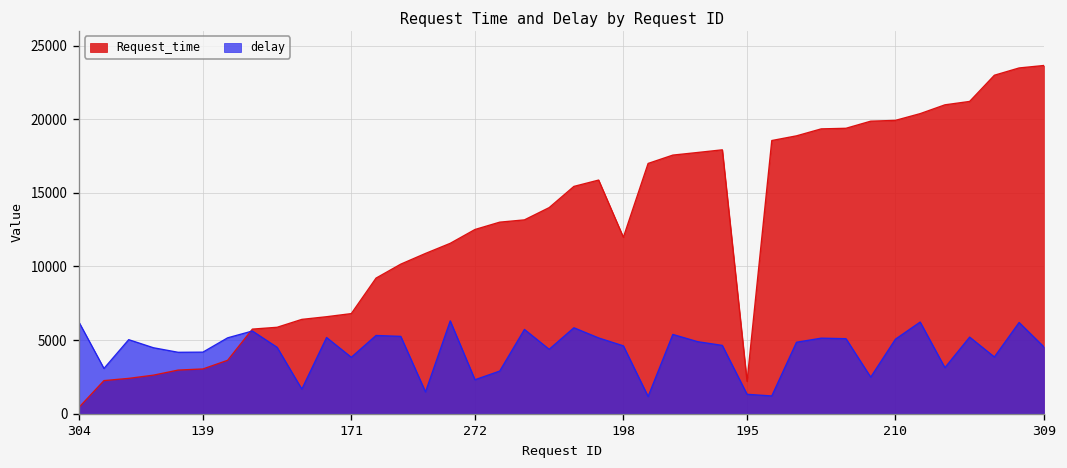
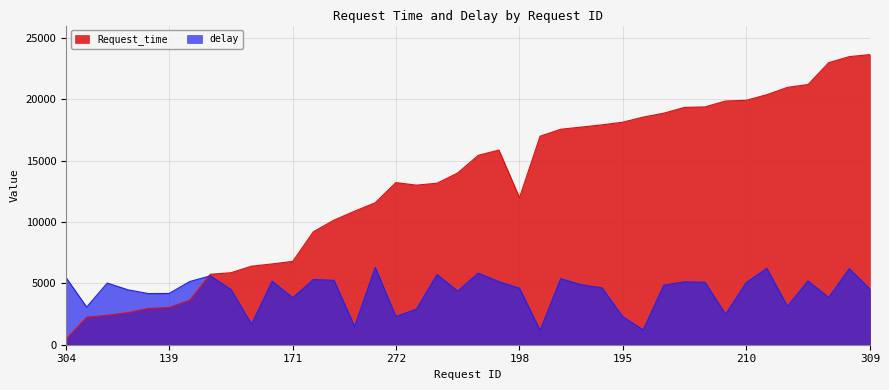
delay, 304: 6200 -> 5500
Request_time, 272: 12500 -> 13200
Request_time, 195: 2200 -> 18100
delay, 195: 1300 -> 2300
